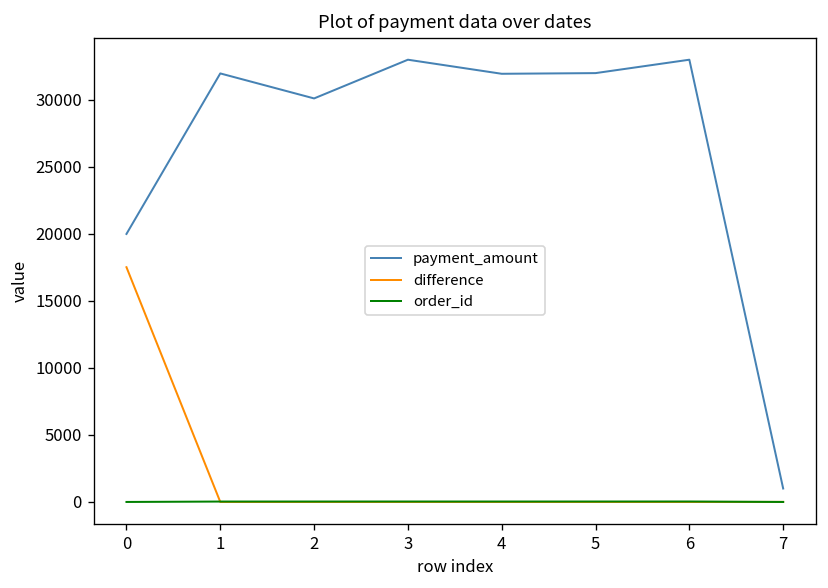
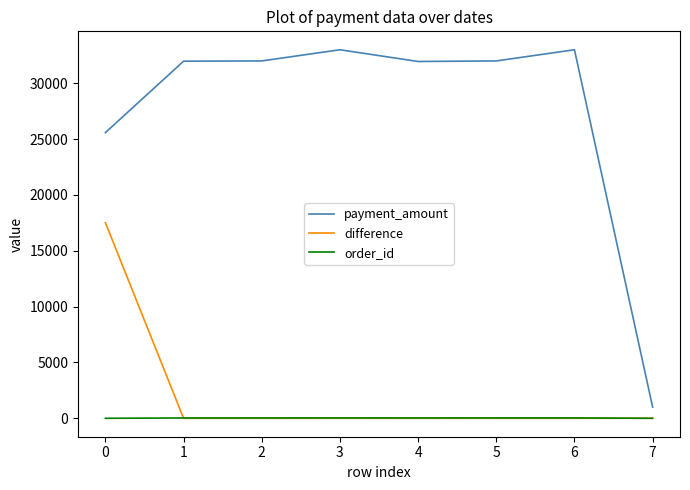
payment_amount, 0: 20000 -> 25600
payment_amount, 2: 30100 -> 32000
